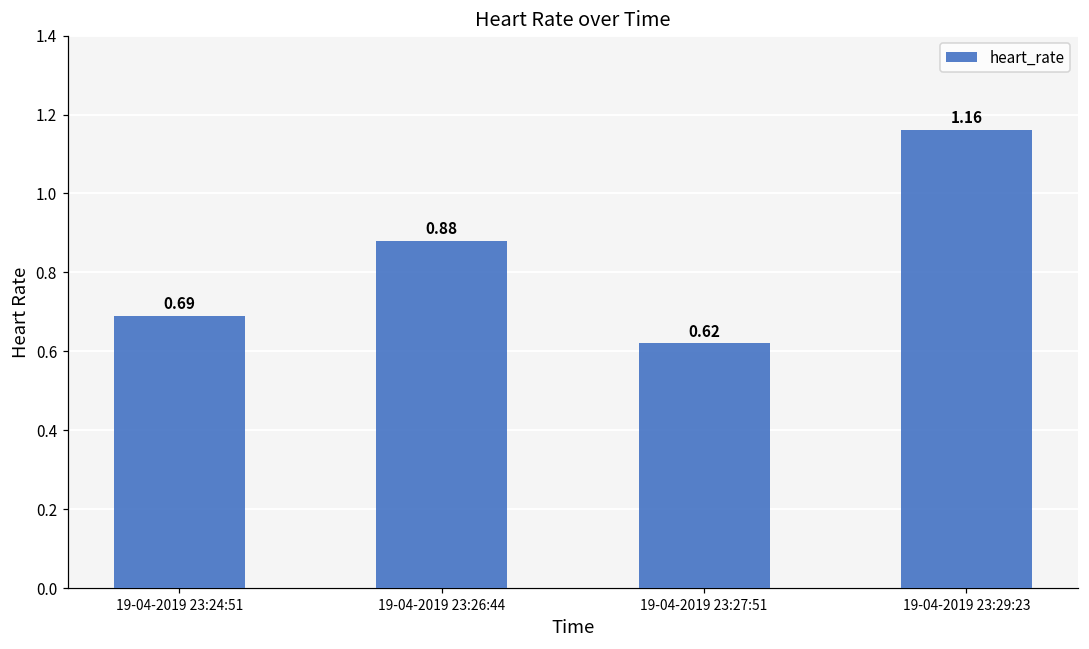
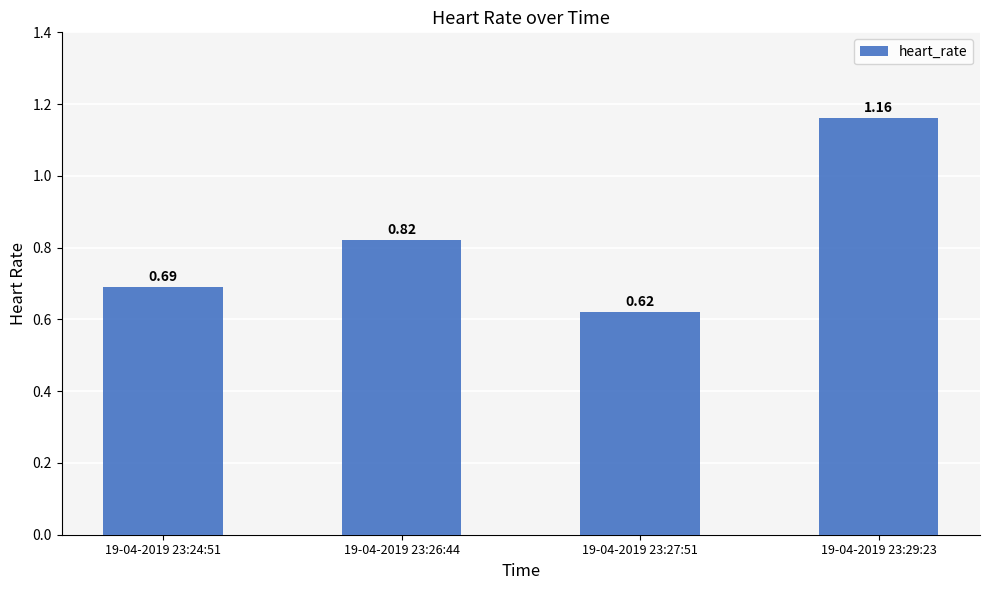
19-04-2019 23:26:44: 0.88 -> 0.82
